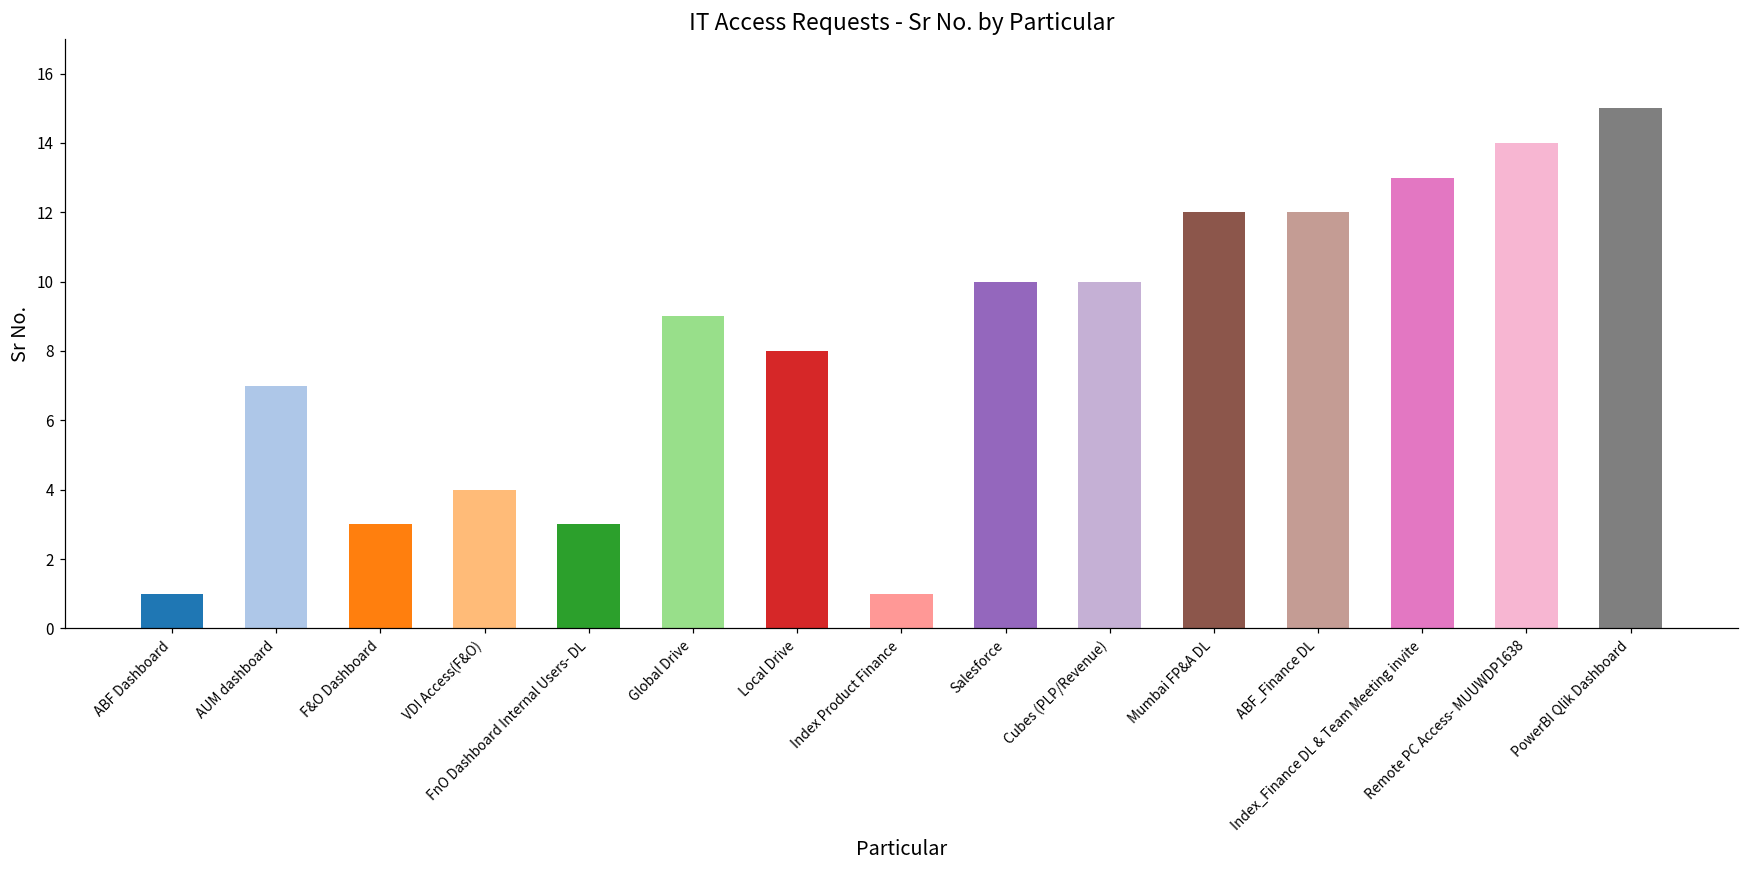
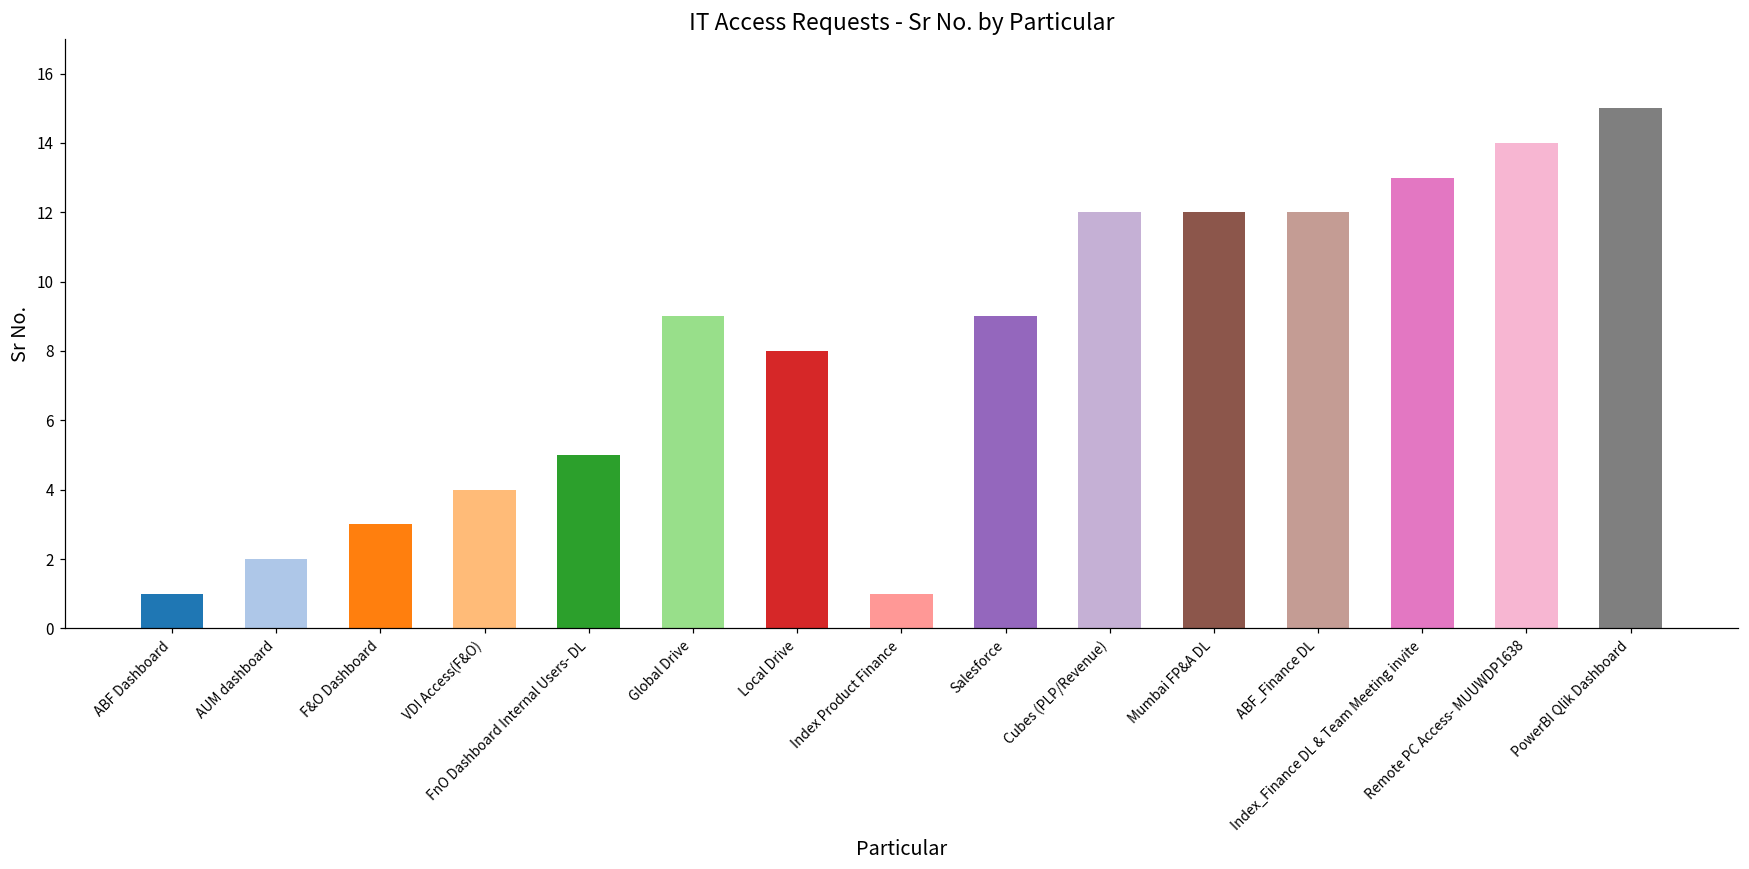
AUM dashboard: 7 -> 2
FnO Dashboard Internal Users- DL: 3 -> 5
Salesforce: 10 -> 9
Cubes (PLP/Revenue): 10 -> 12
